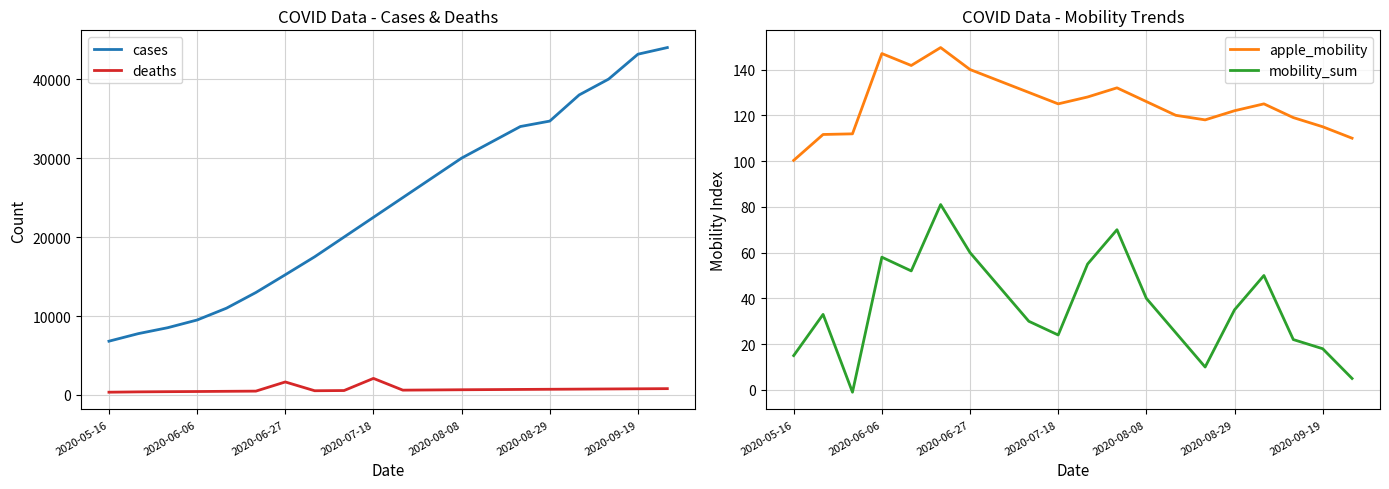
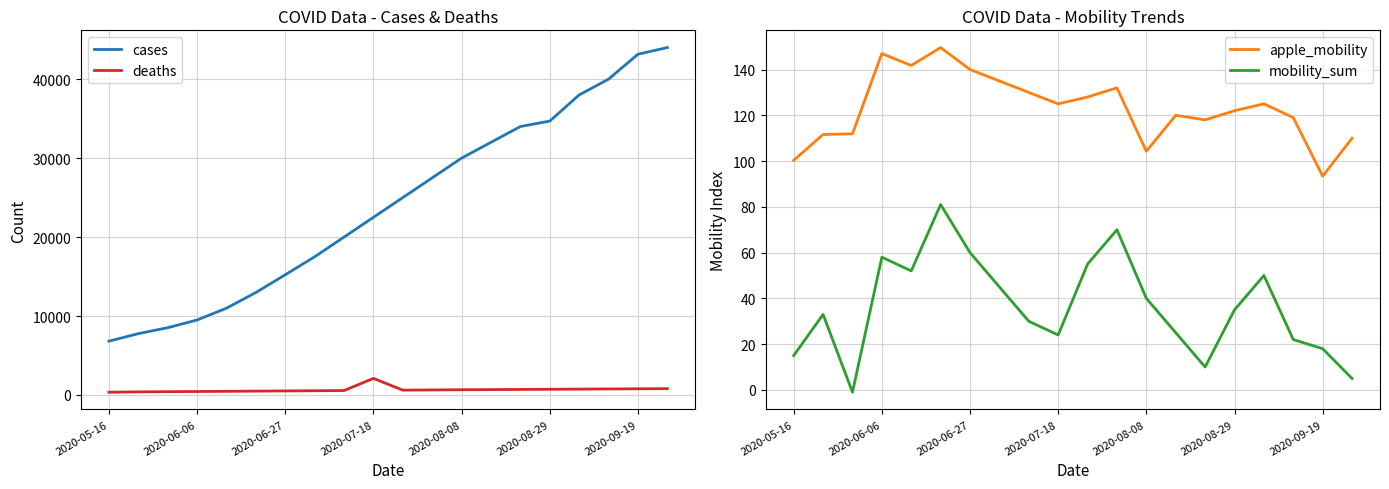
COVID Data - Cases & Deaths, deaths, 2020-06-27: 2000 -> 1000
COVID Data - Mobility Trends, apple_mobility, 2020-08-08: 126 -> 104
COVID Data - Mobility Trends, apple_mobility, 2020-09-19: 115 -> 93
